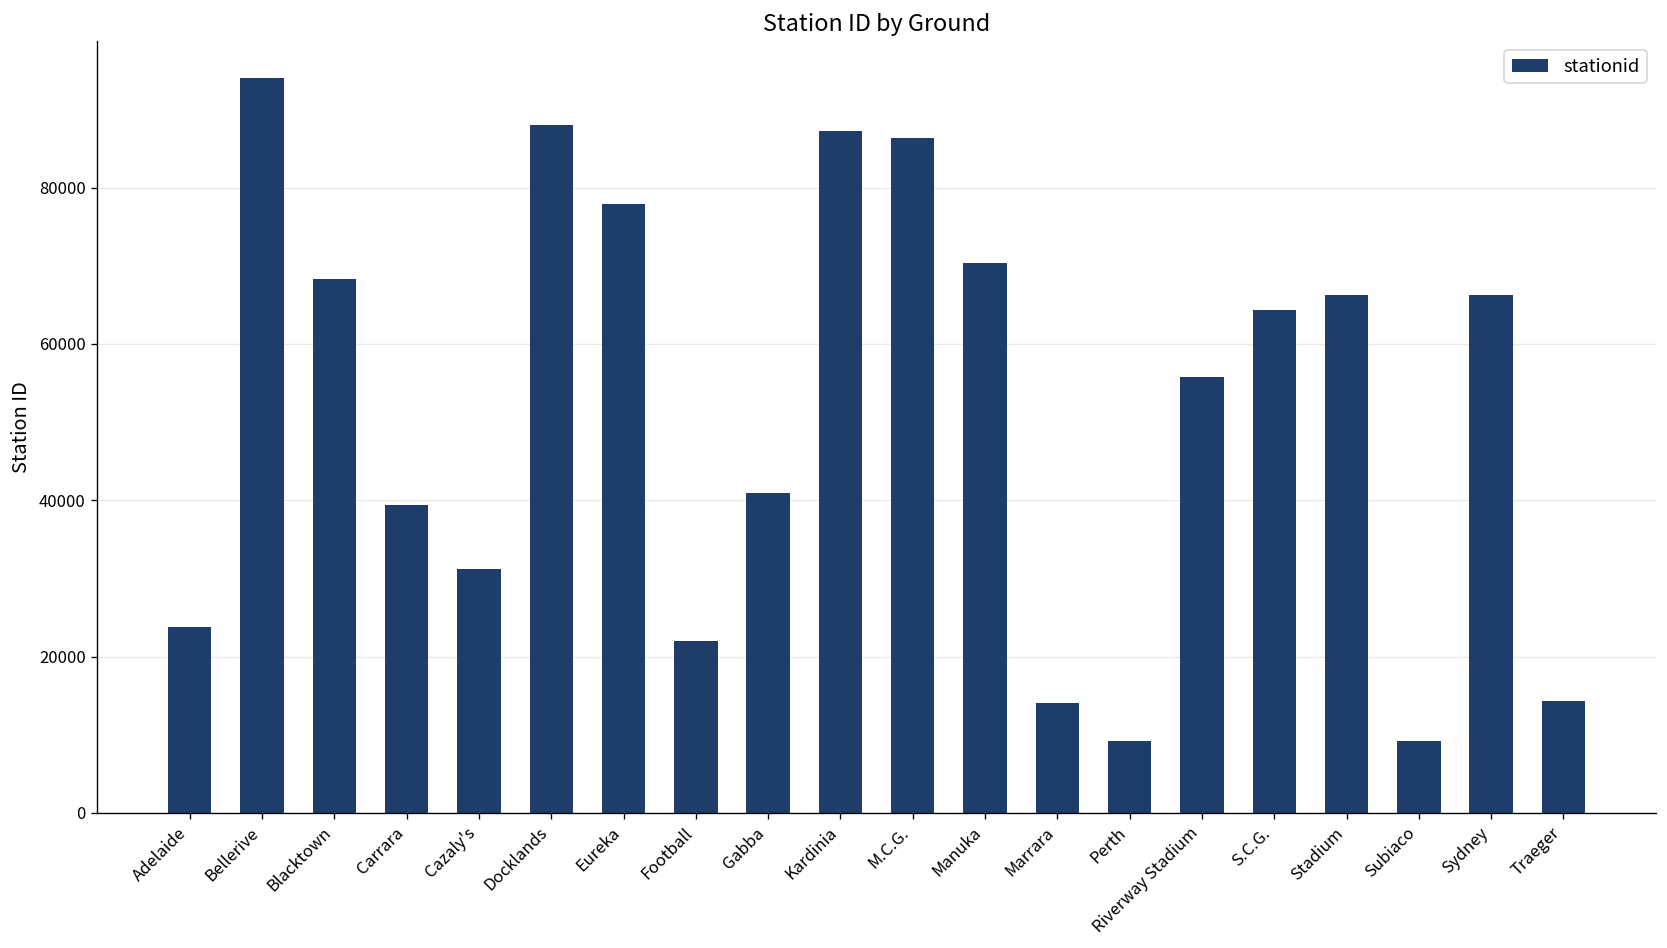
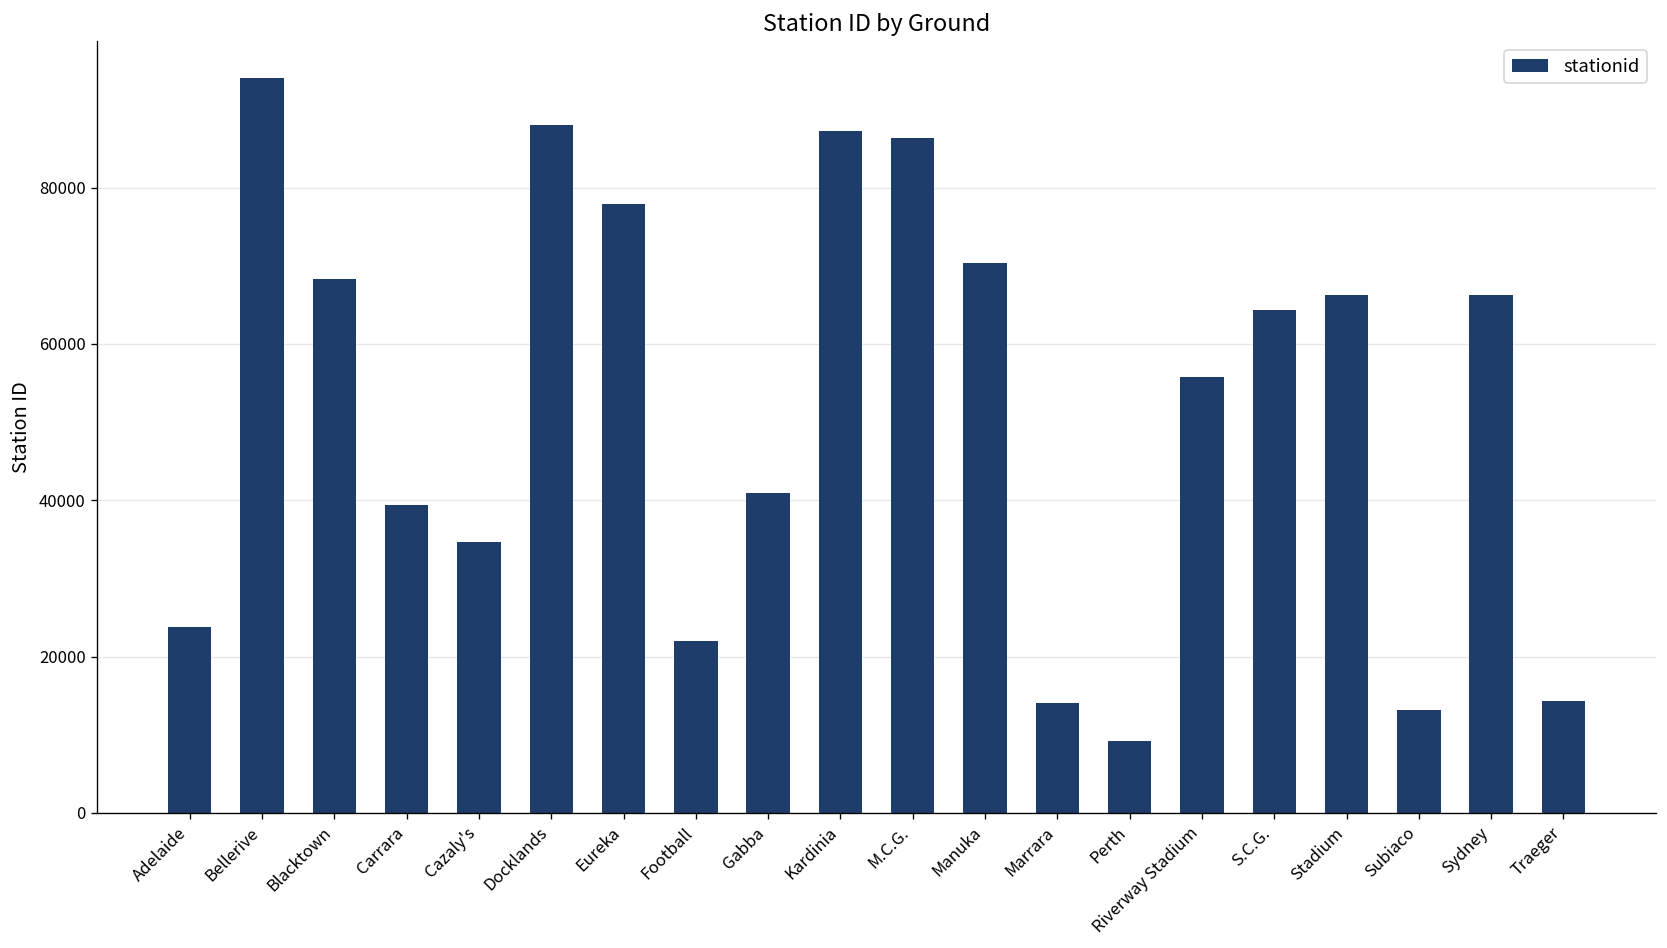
Cazaly's: 31000 -> 35000
Subiaco: 9000 -> 13000
